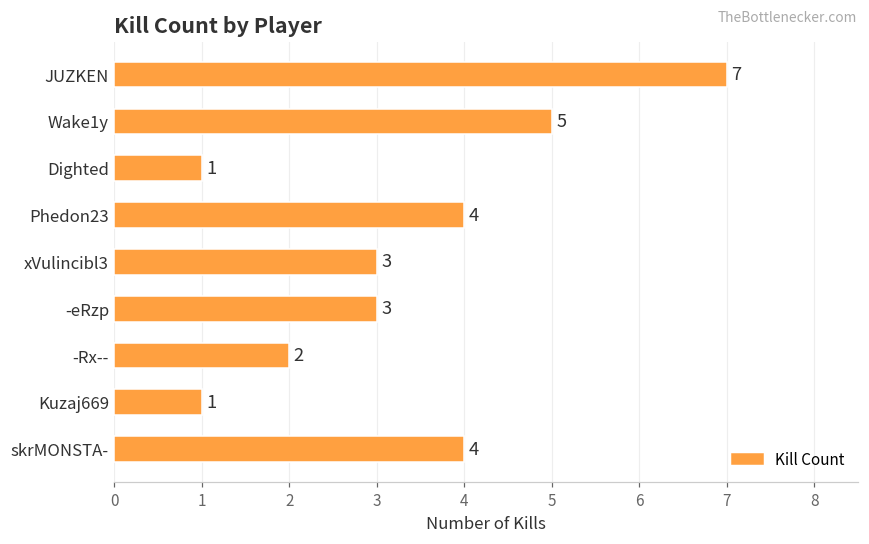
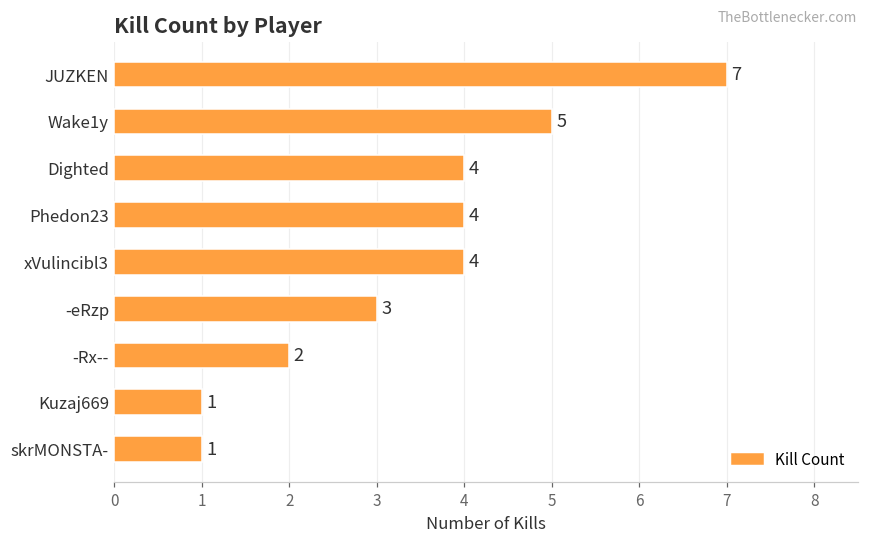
Dighted: 1 -> 4
xVulincibl3: 3 -> 4
skrMONSTA-: 4 -> 1
